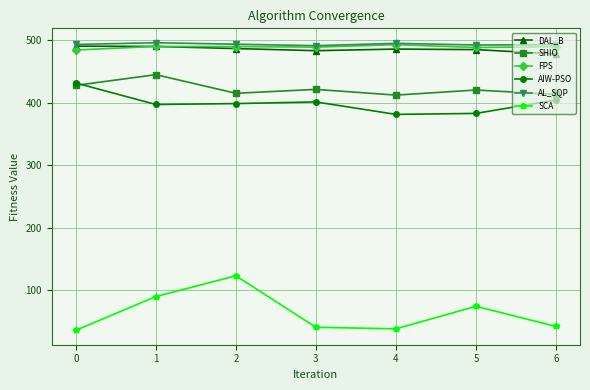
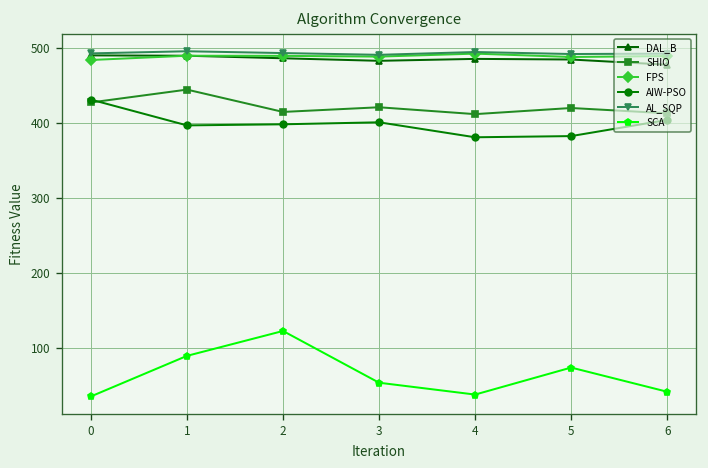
SCA, 3: 40 -> 50
